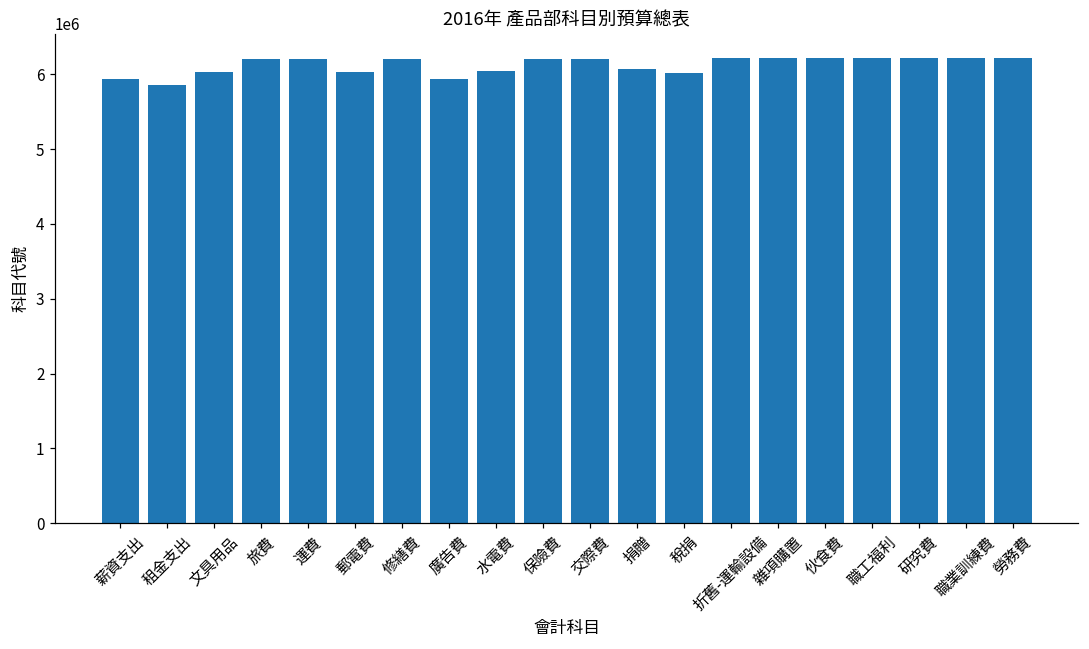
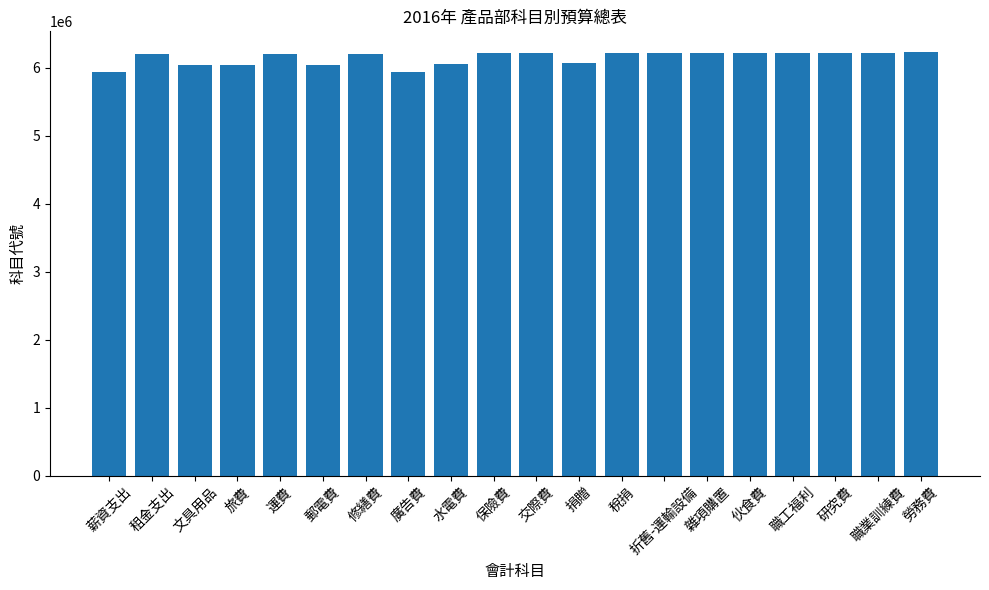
租金支出: 5900000 -> 6200000
旅費: 6200000 -> 6000000
稅捐: 6000000 -> 6200000
